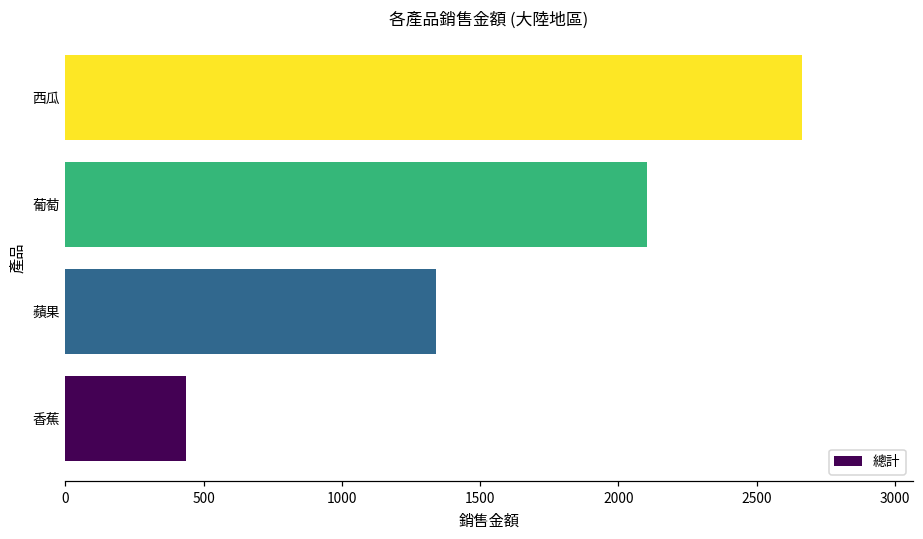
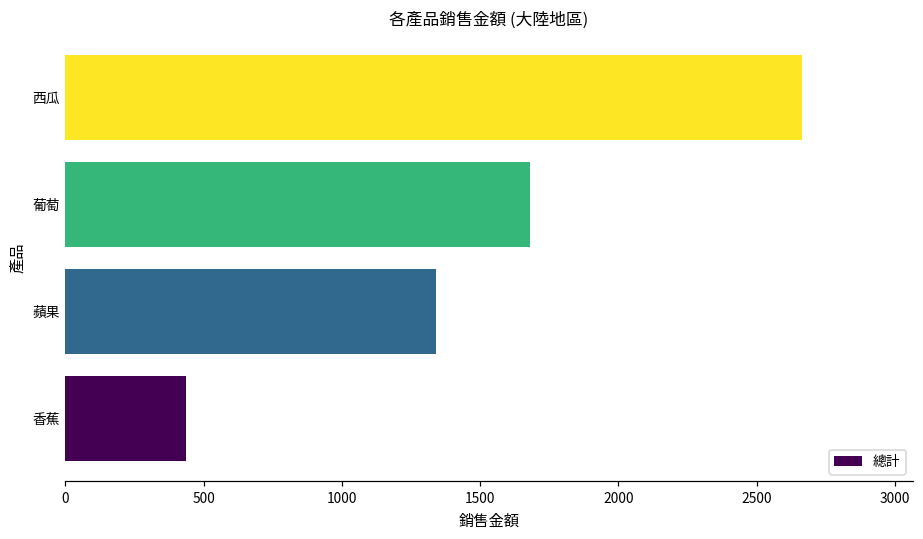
葡萄: 2100 -> 1680
